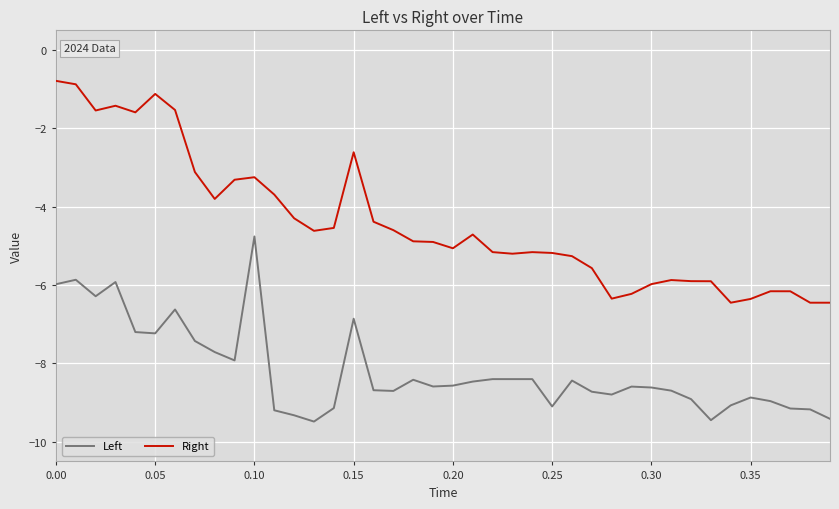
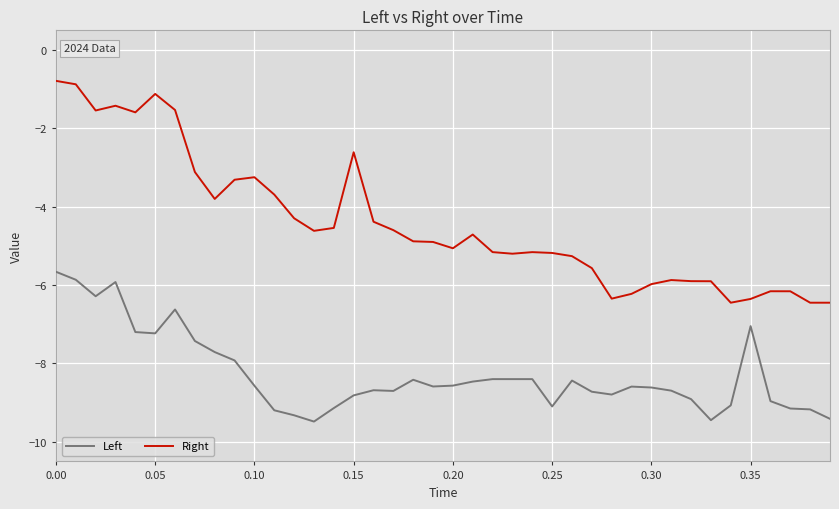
Left, 0.00: -6.0 -> -5.7
Left, 0.10: -4.8 -> -8.6
Left, 0.15: -6.9 -> -8.8
Left, 0.35: -8.9 -> -7.0
